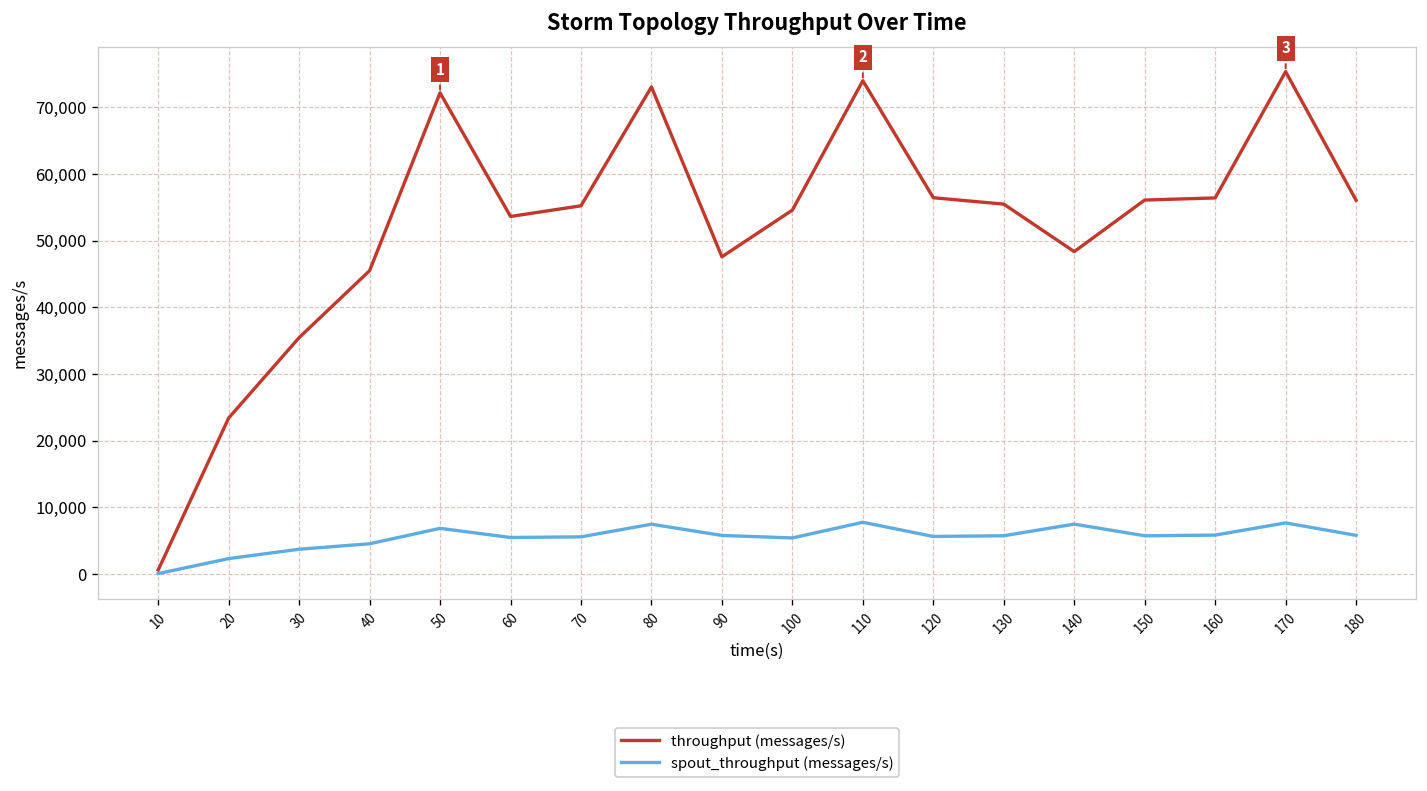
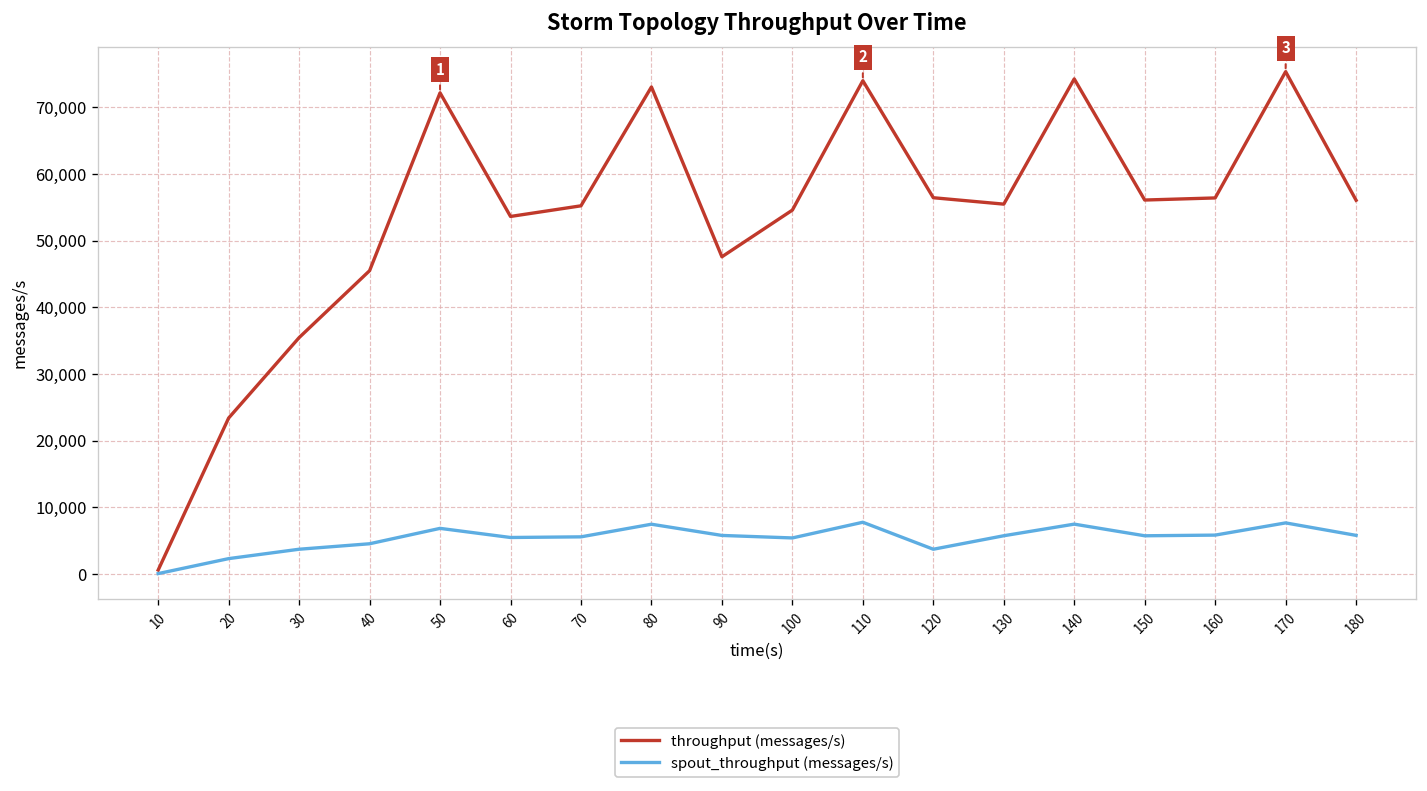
spout_throughput (messages/s), 120: 6,000 -> 4,000
throughput (messages/s), 140: 48,000 -> 74,000
